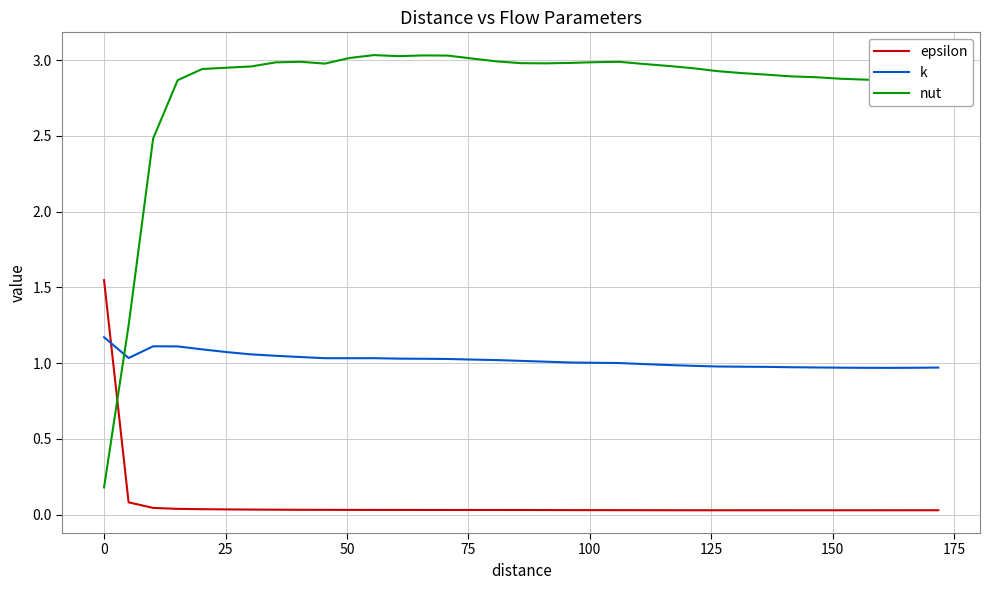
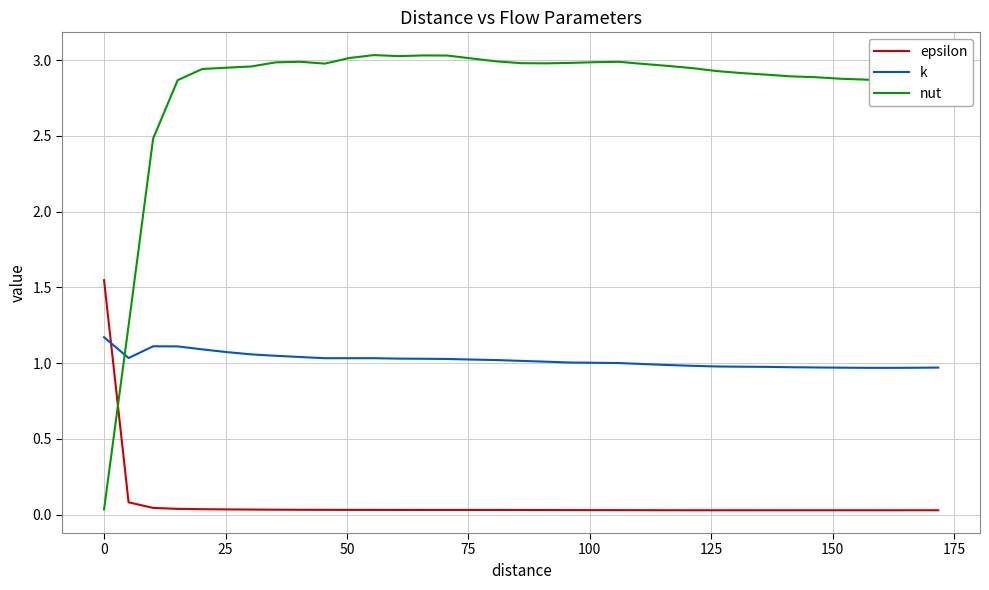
nut, 0: 0.18 -> 0.04
